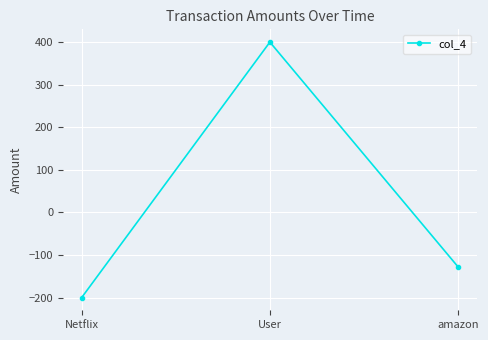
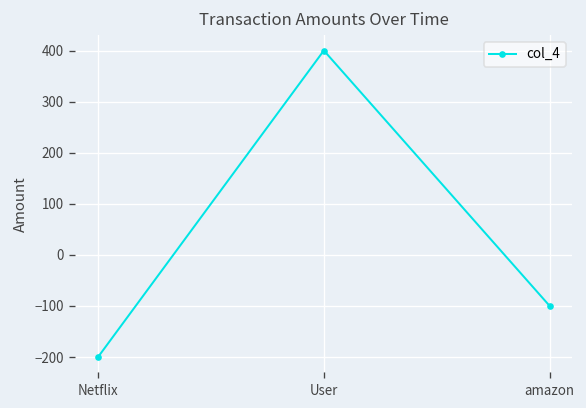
amazon: -130 -> -100
